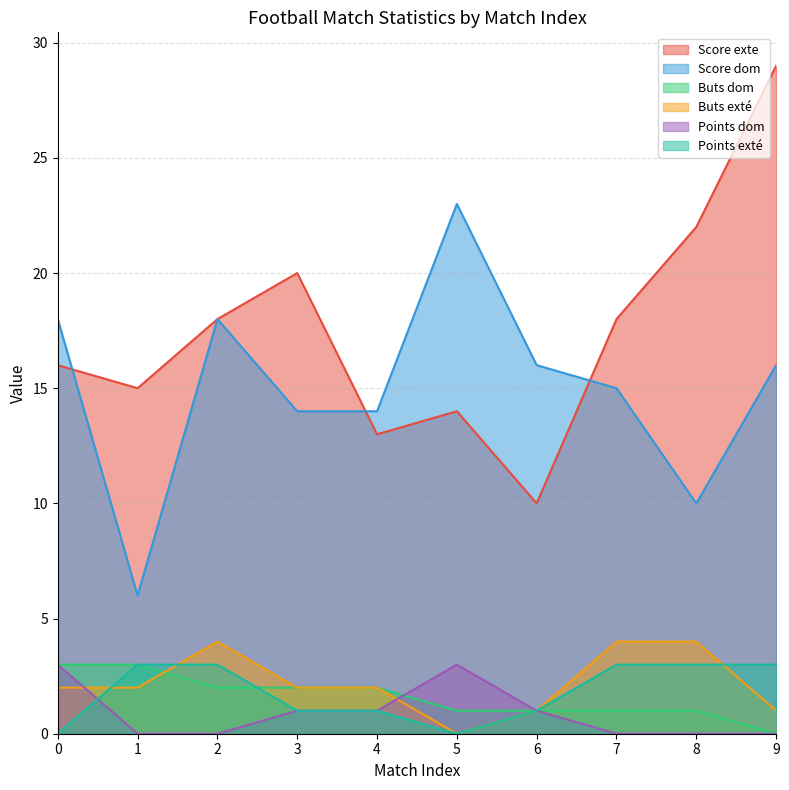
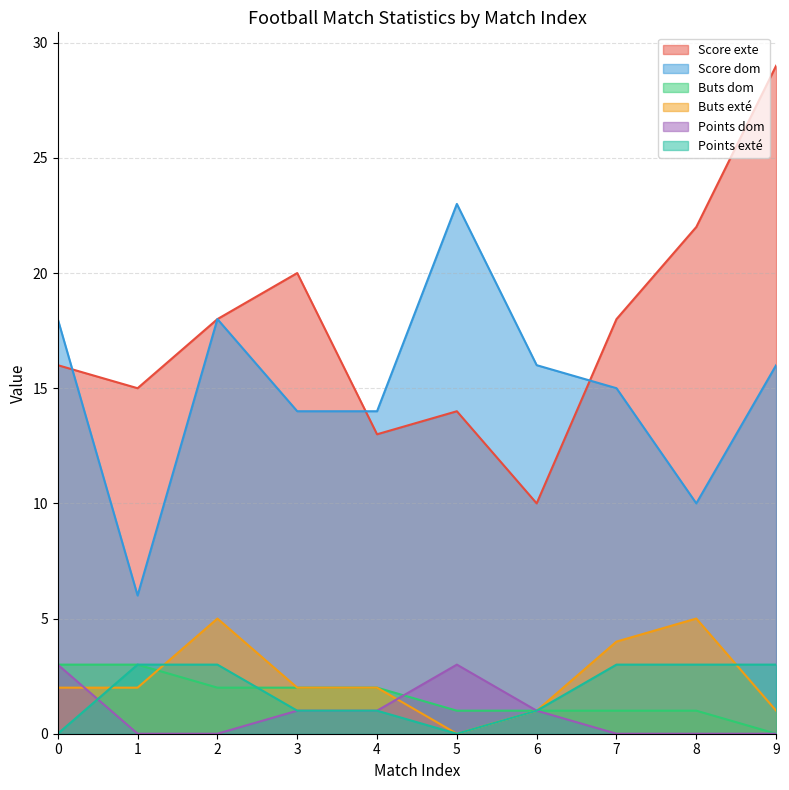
Buts exté, 2: 4 -> 5
Buts exté, 8: 4 -> 5
